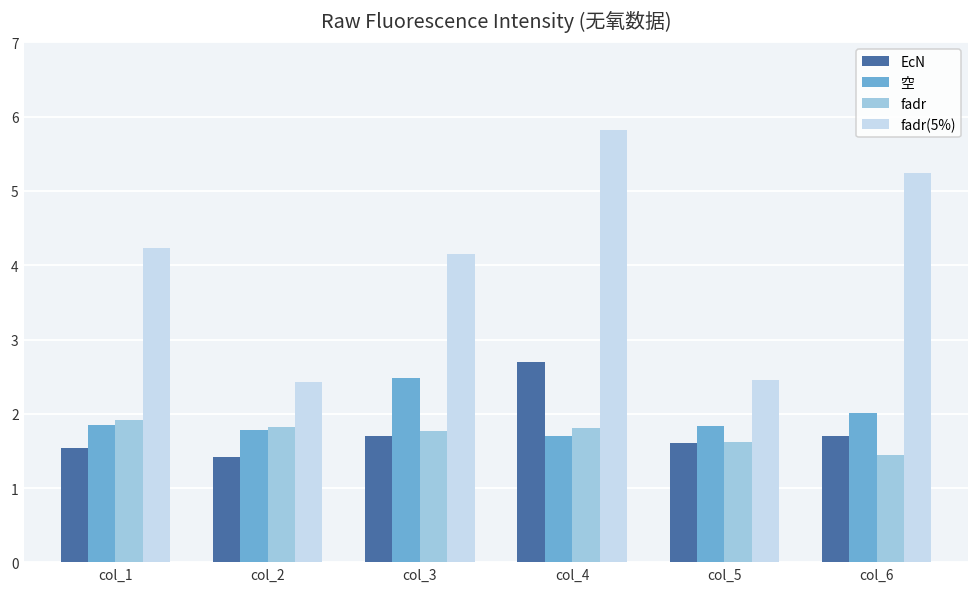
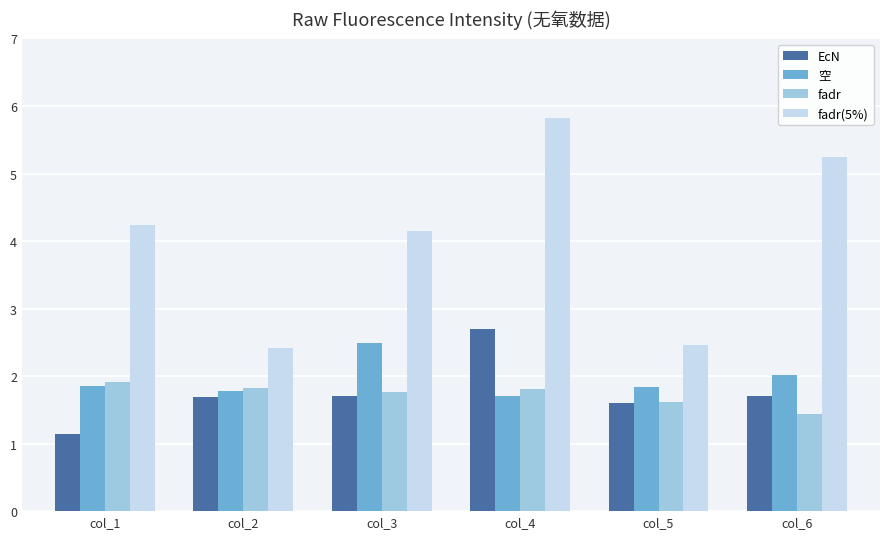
EcN, col_1: 1.5 -> 1.1
EcN, col_2: 1.4 -> 1.7
